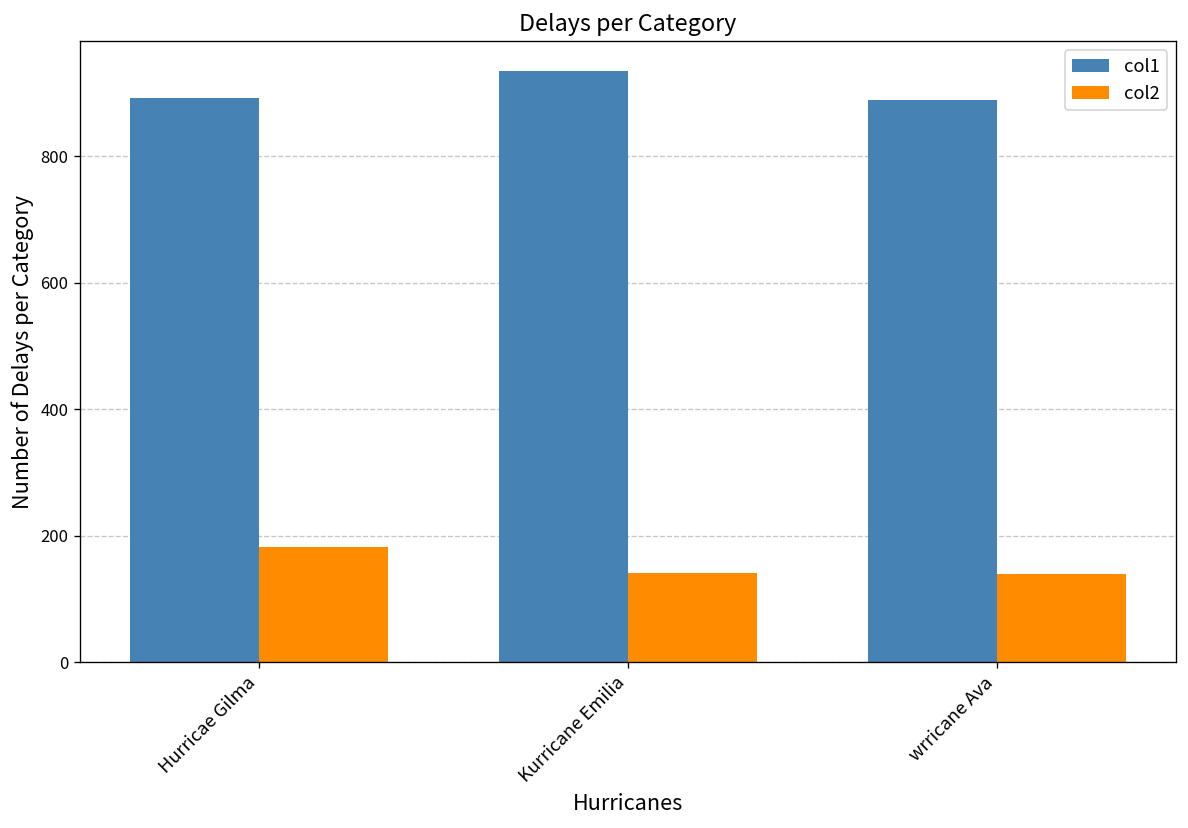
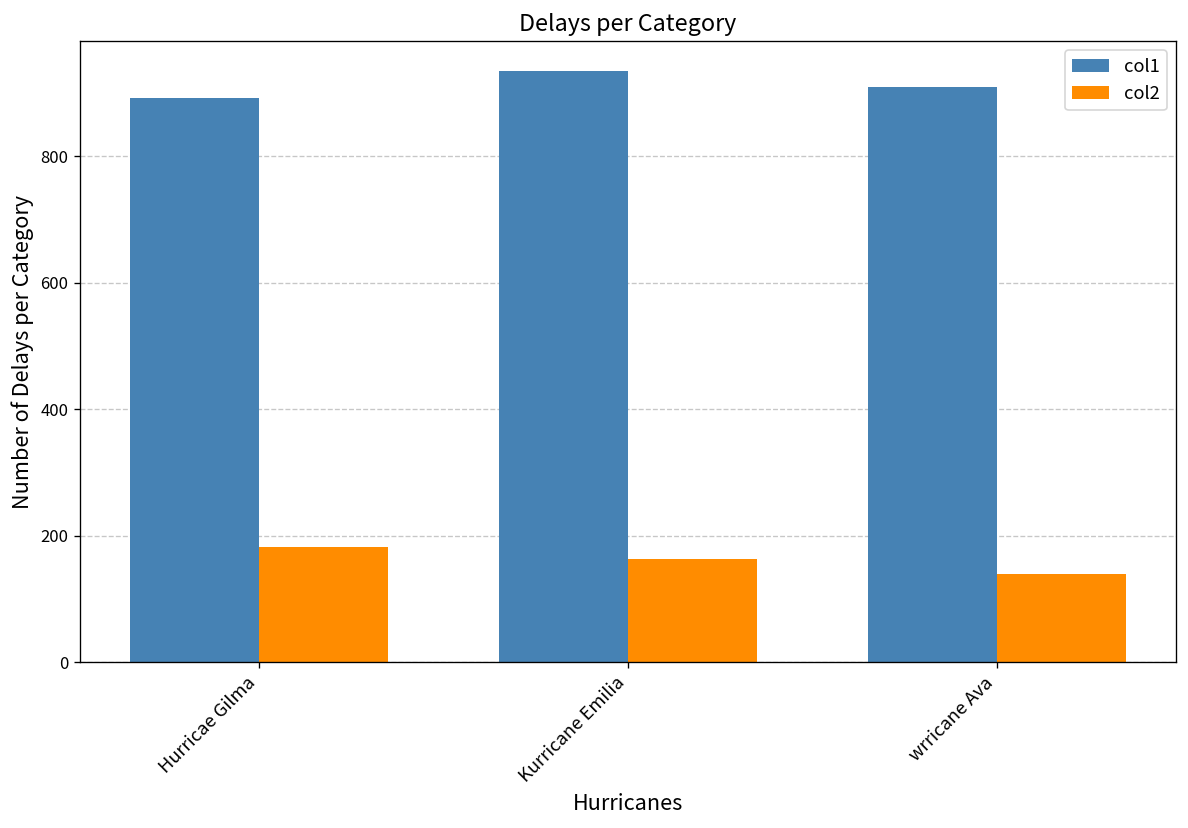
col2, Kurricane Emilia: 140 -> 160
col1, wrricane Ava: 890 -> 910
